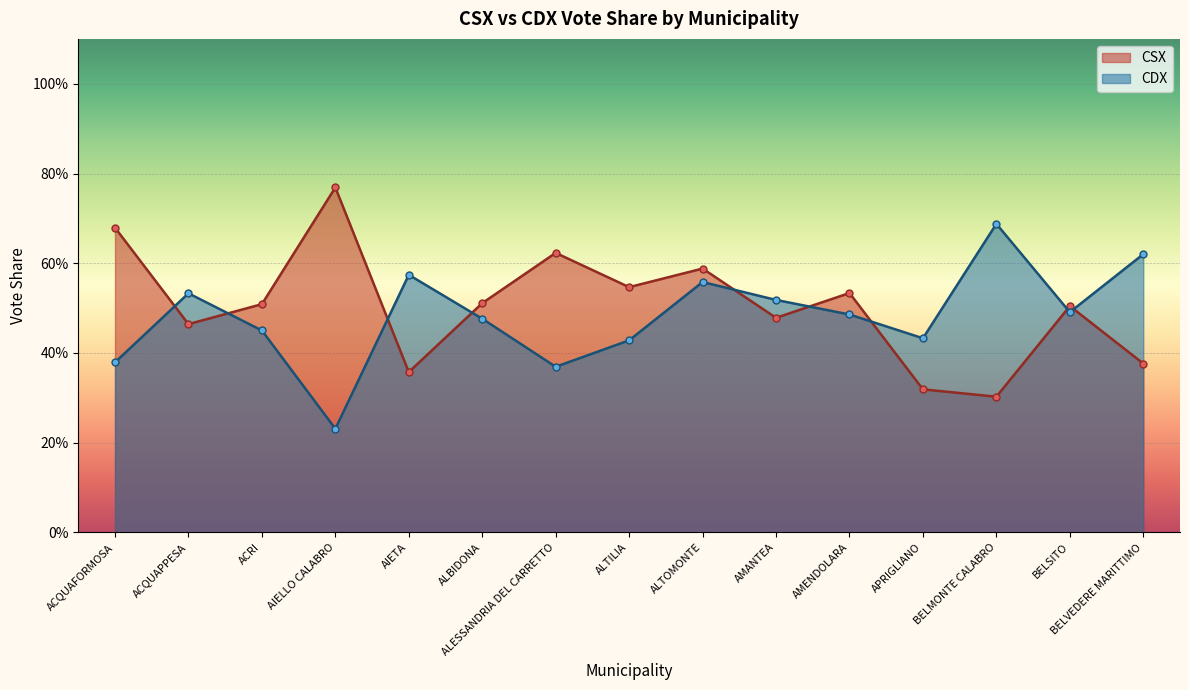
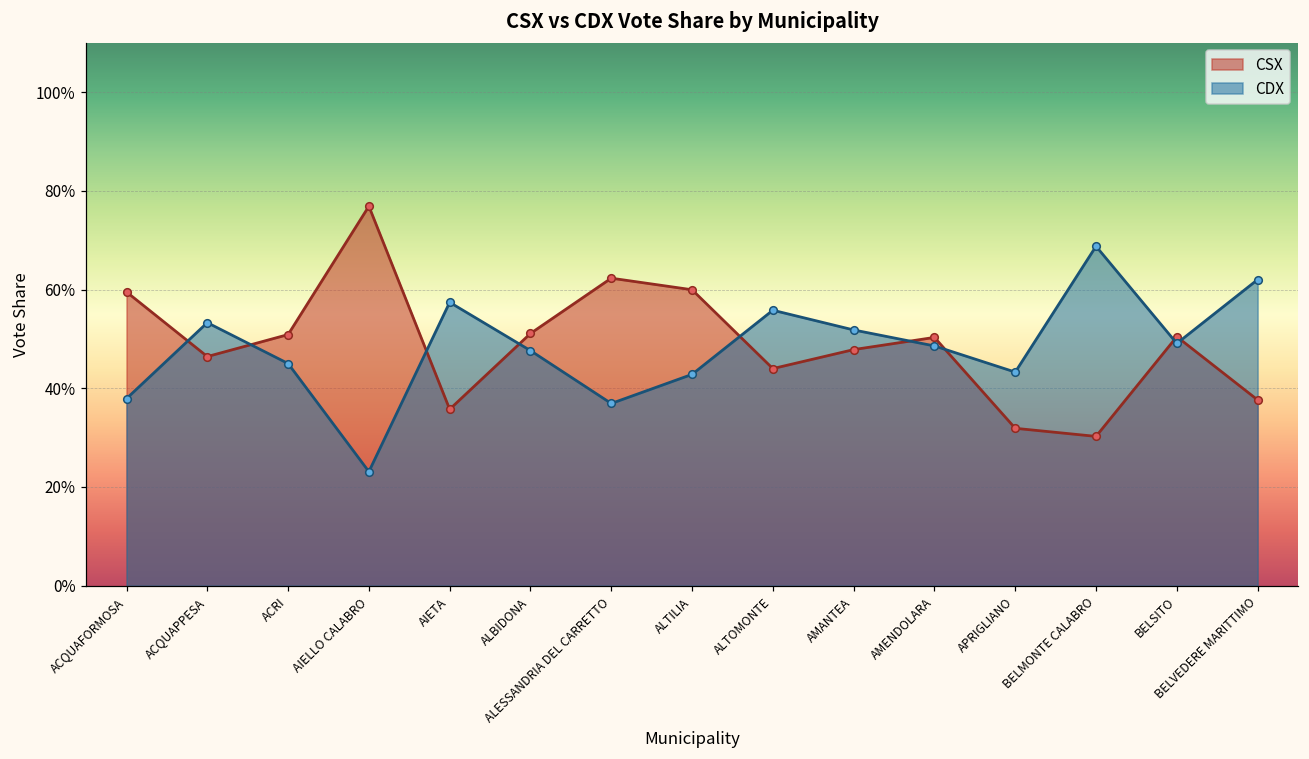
CSX, ACQUAFORMOSA: 68% -> 60%
CSX, ALTILIA: 55% -> 60%
CSX, ALTOMONTE: 59% -> 44%
CSX, AMENDOLARA: 53% -> 50%
